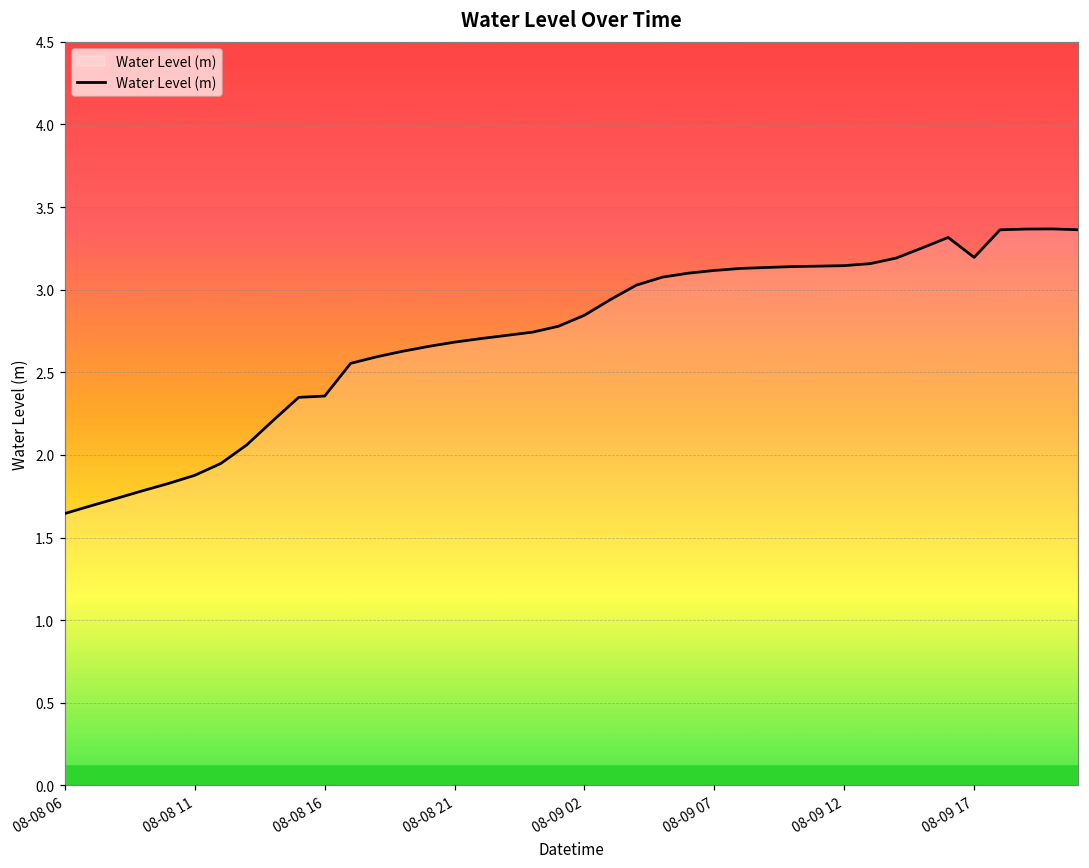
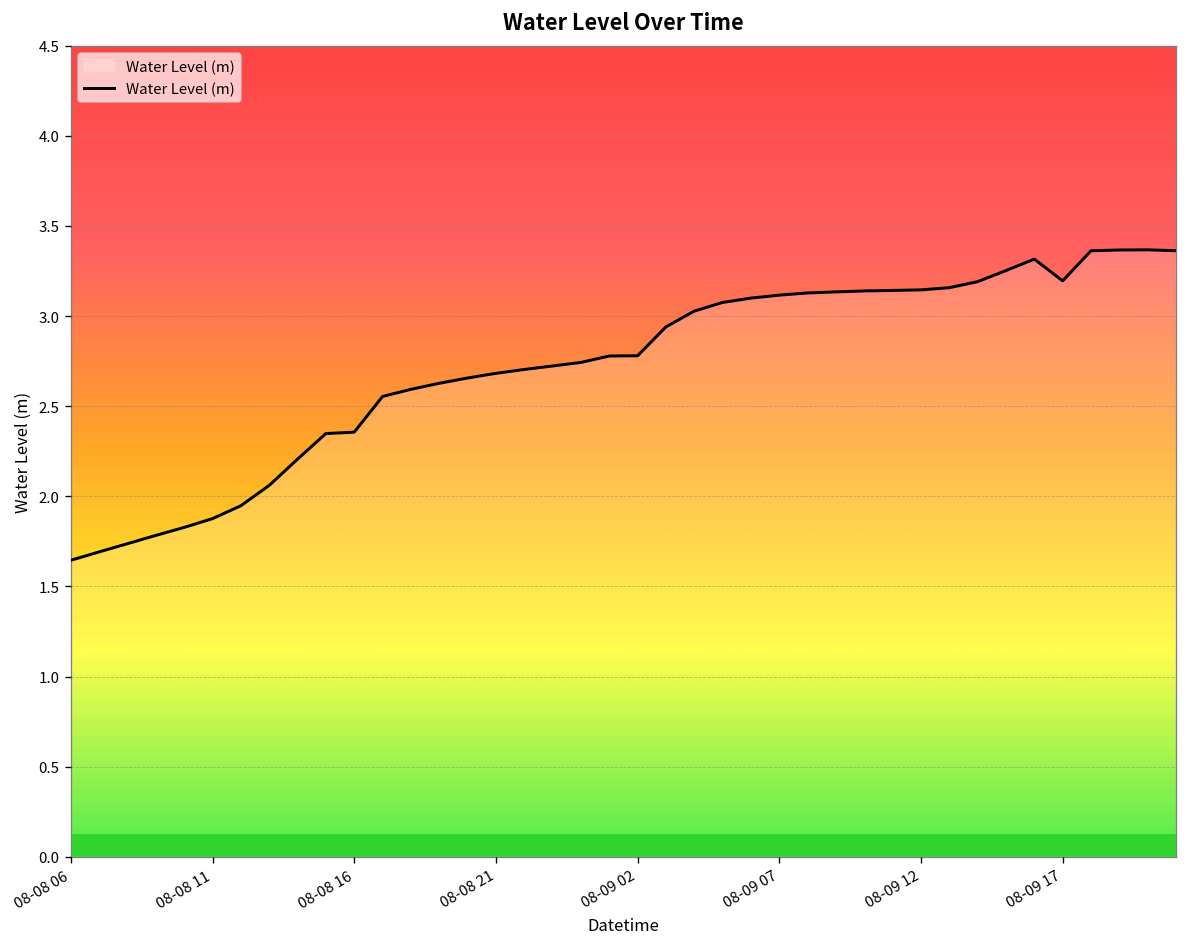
08-09 02: 2.85 -> 2.78
